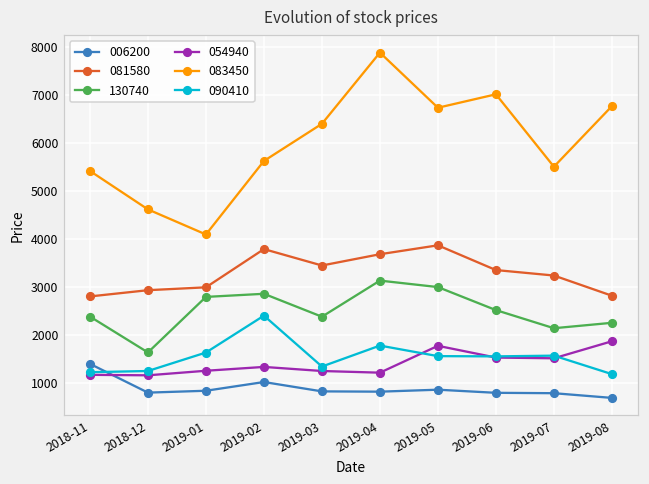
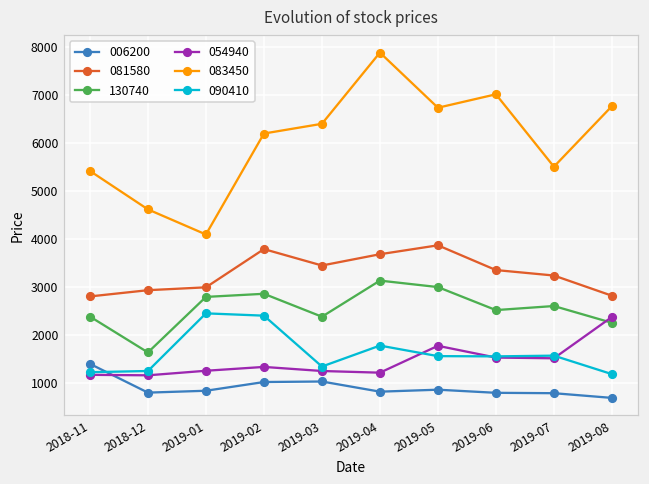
090410, 2019-01: 1600 -> 2500
083450, 2019-02: 5600 -> 6200
006200, 2019-03: 800 -> 1000
130740, 2019-07: 2100 -> 2600
054940, 2019-08: 1900 -> 2400
